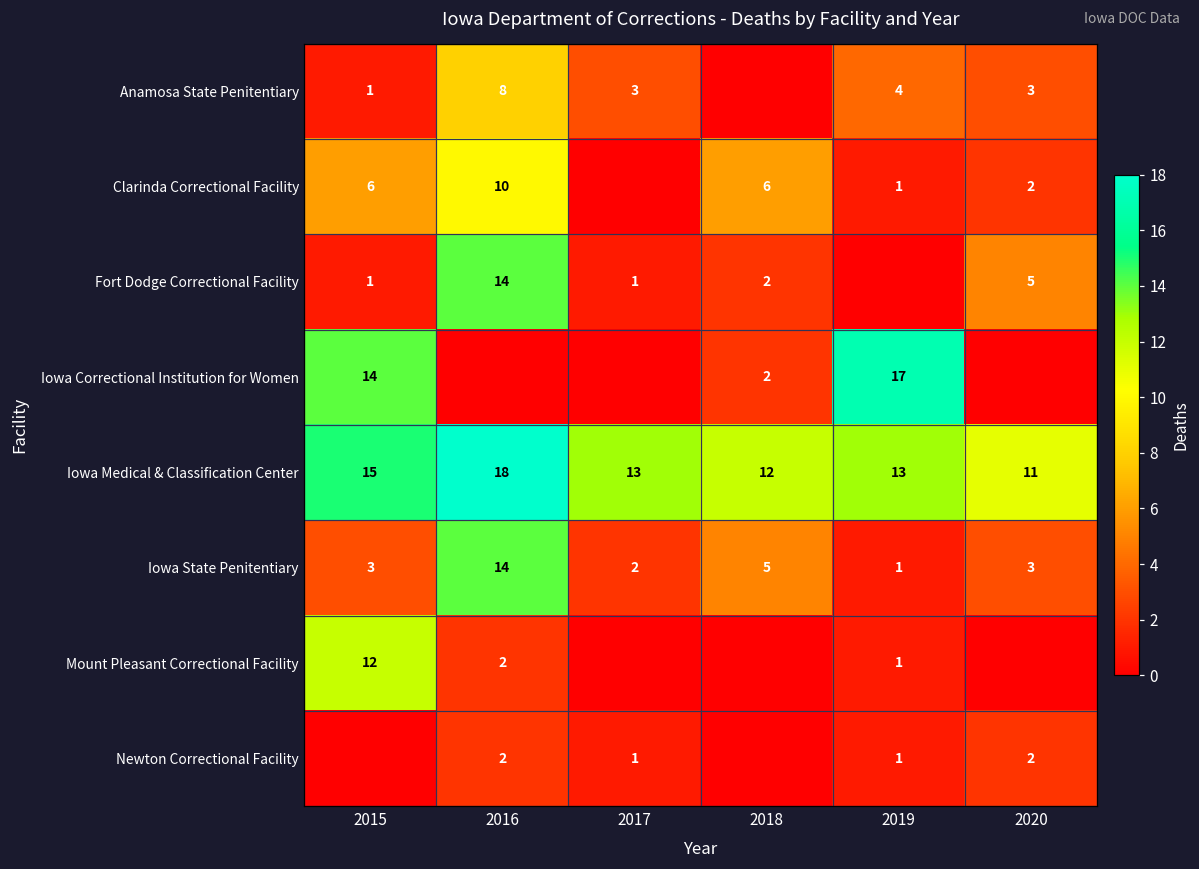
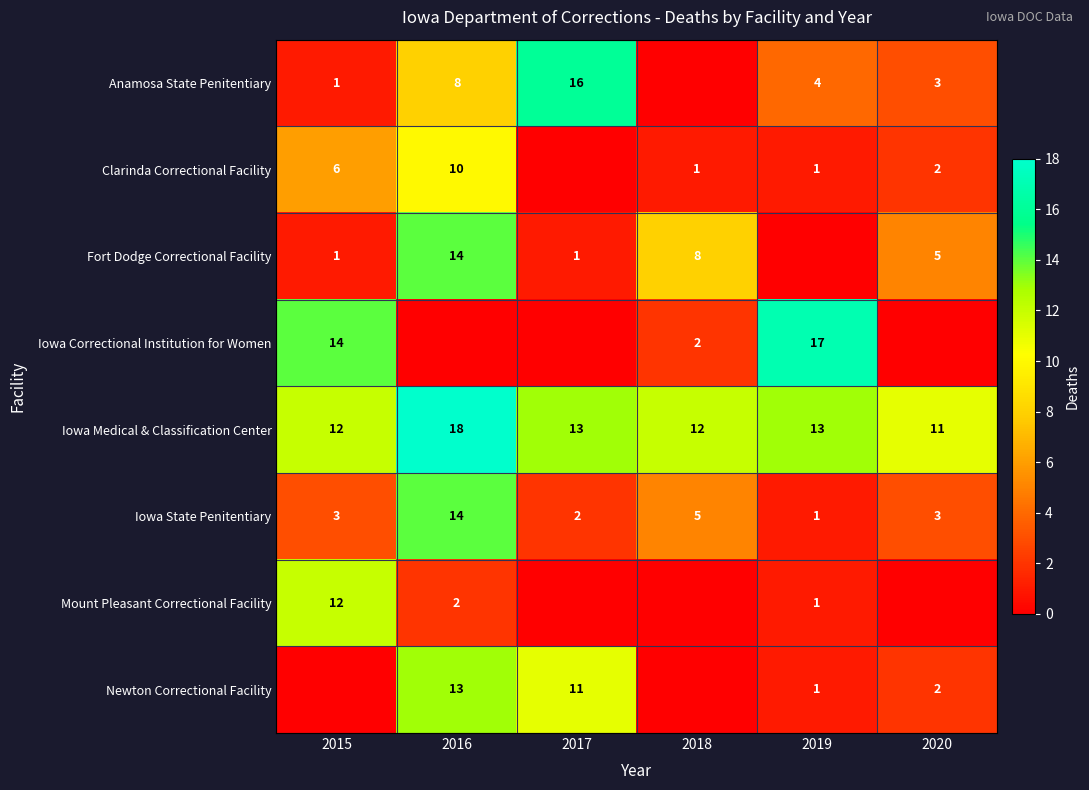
Anamosa State Penitentiary, 2017: 3 -> 16
Clarinda Correctional Facility, 2018: 6 -> 1
Fort Dodge Correctional Facility, 2018: 2 -> 8
Iowa Medical & Classification Center, 2015: 15 -> 12
Newton Correctional Facility, 2016: 2 -> 13
Newton Correctional Facility, 2017: 1 -> 11
